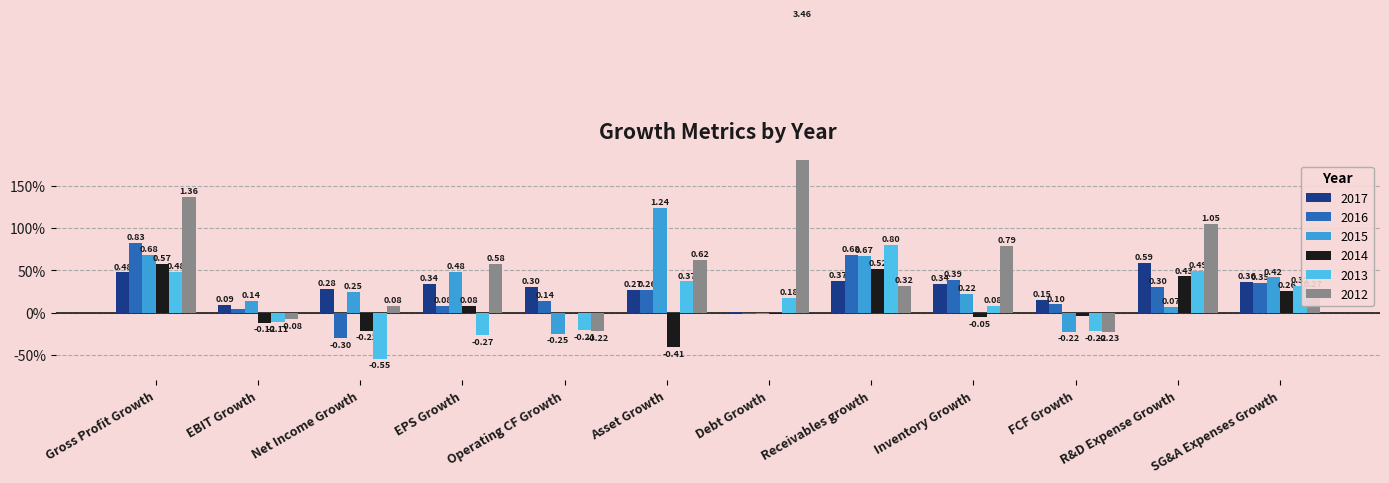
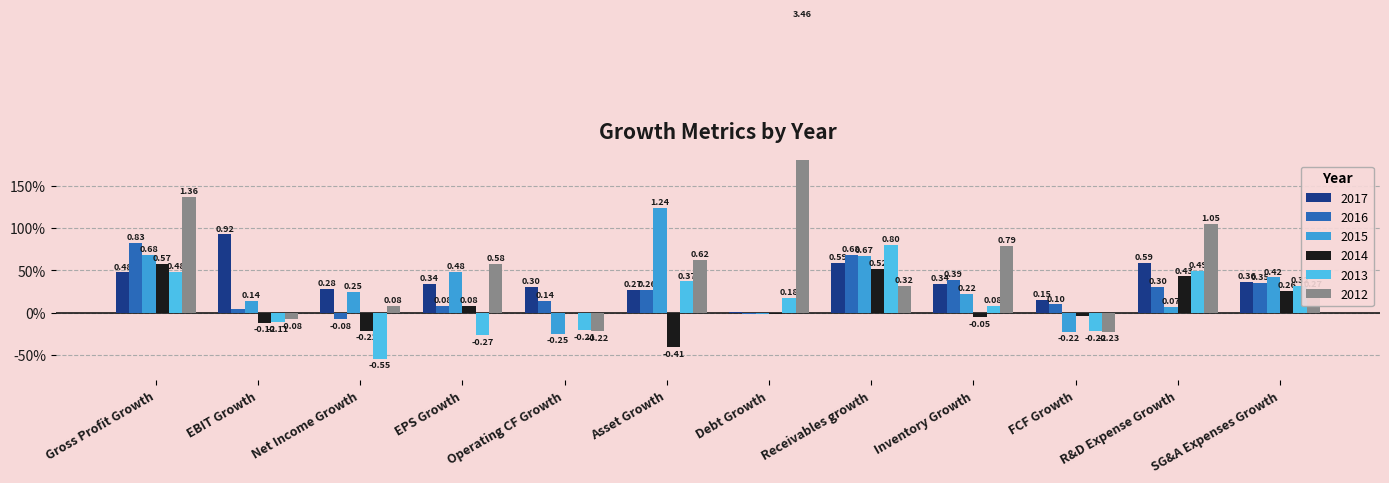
2017, EBIT Growth: 0.09 -> 0.92
2016, Net Income Growth: -0.30 -> -0.08
2017, Receivables growth: 0.37 -> 0.59
